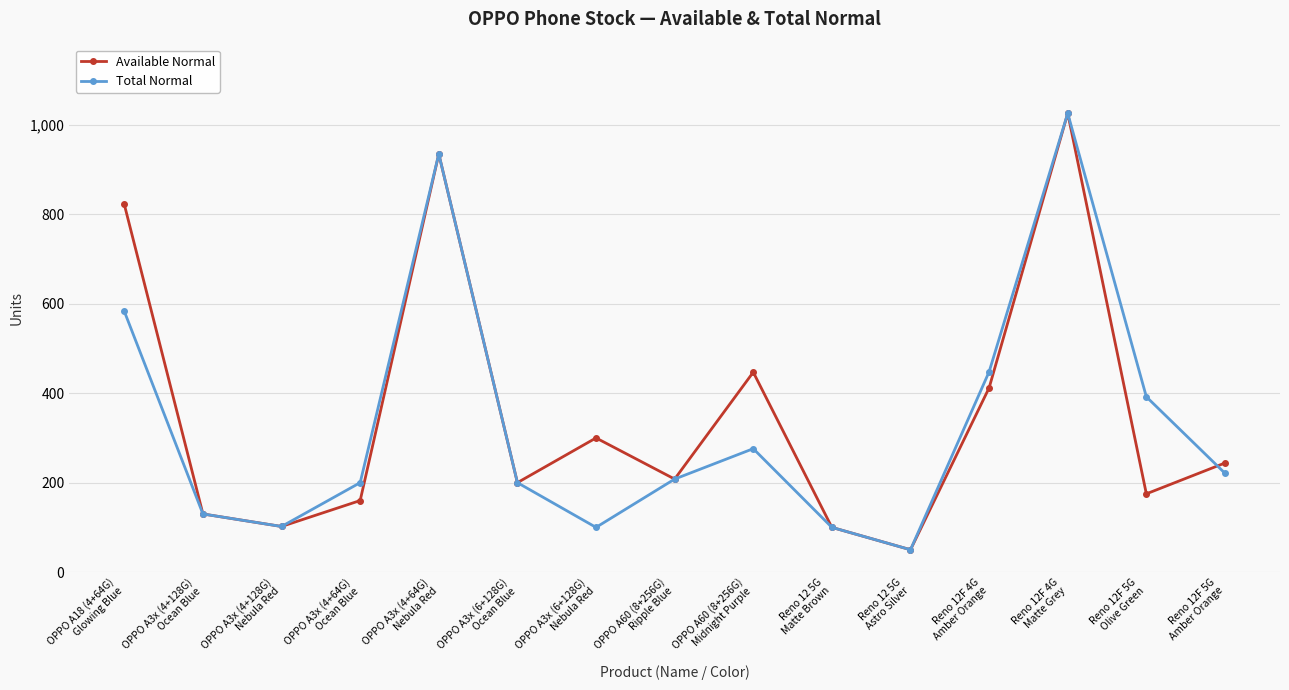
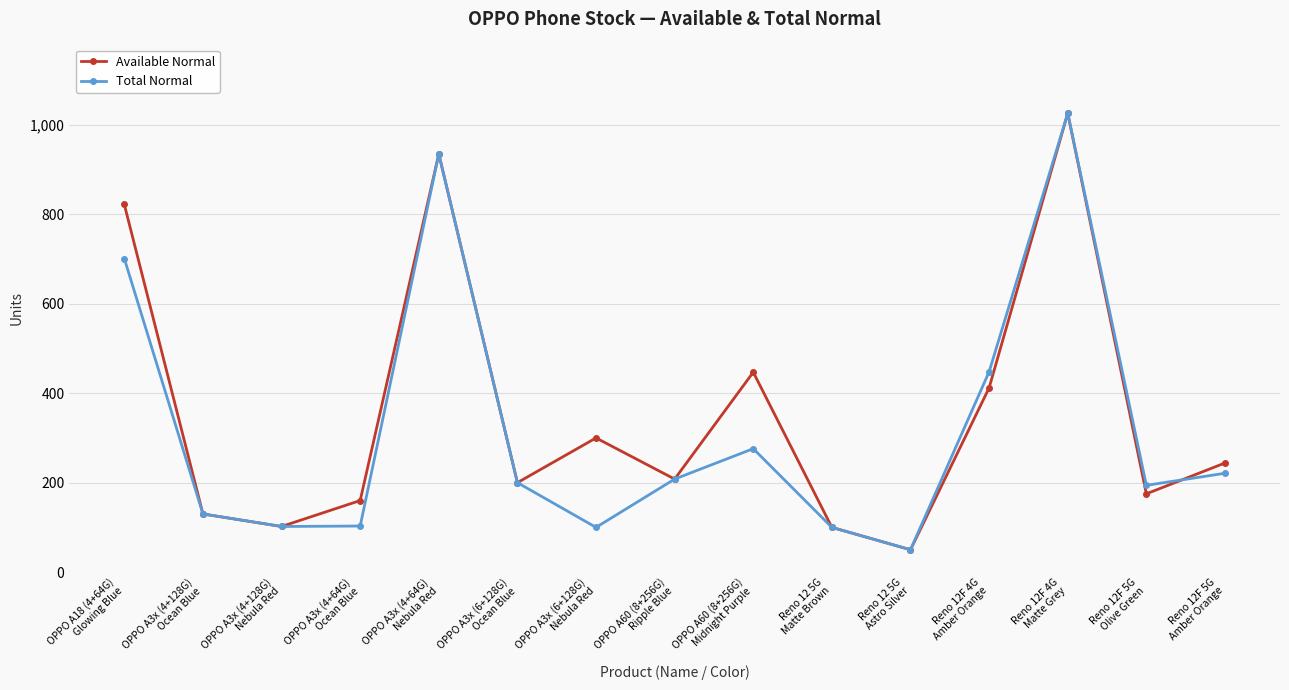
Total Normal, OPPO A18 (4+64G) Glowing Blue: 580 -> 700
Total Normal, OPPO A3x (4+64G) Ocean Blue: 200 -> 100
Total Normal, Reno 12F 5G Olive Green: 390 -> 190
